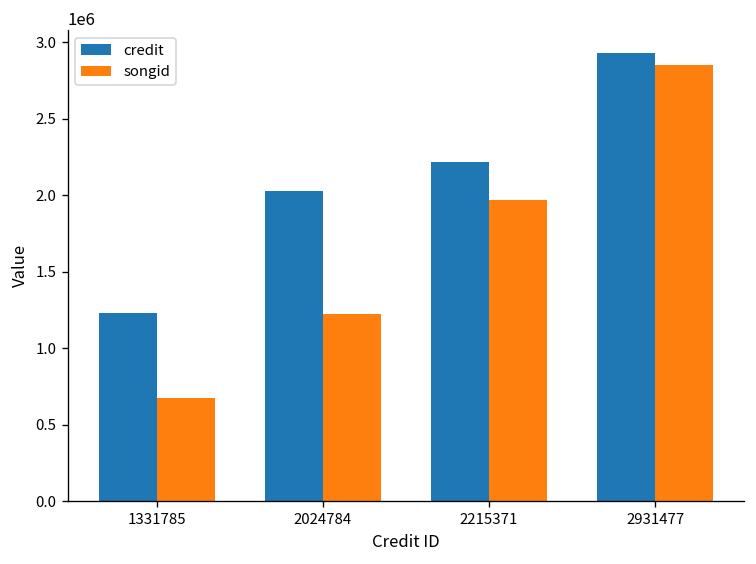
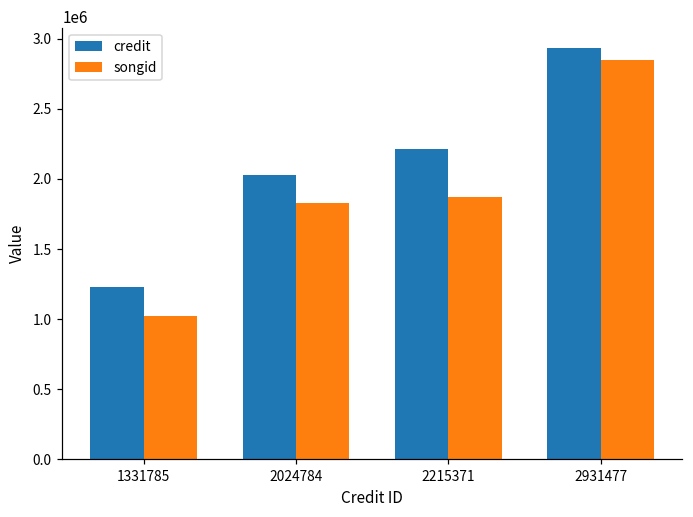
songid, 1331785: 680000 -> 1020000
songid, 2024784: 1230000 -> 1830000
songid, 2215371: 1970000 -> 1870000
